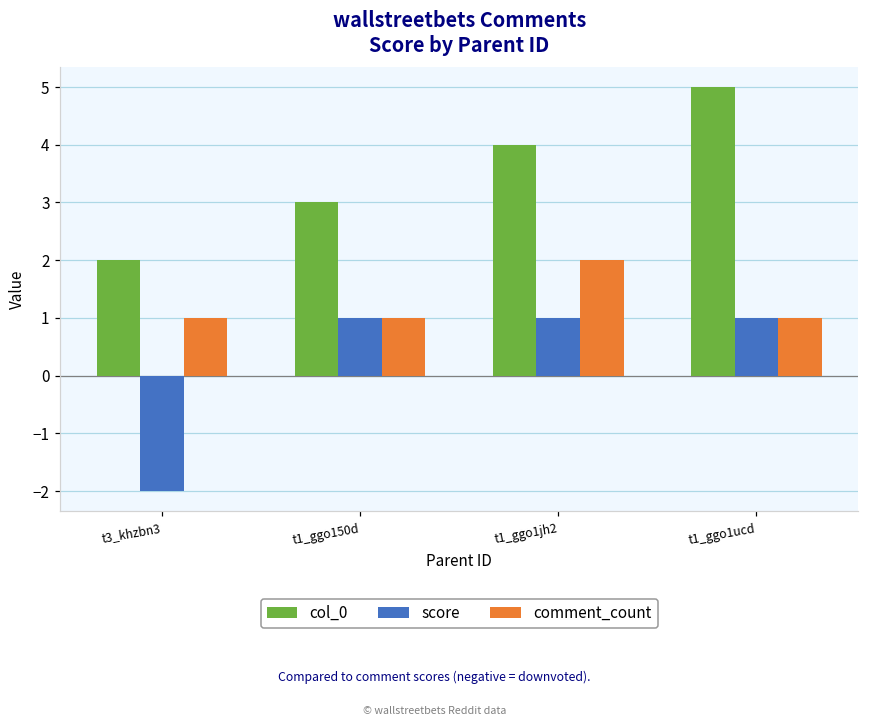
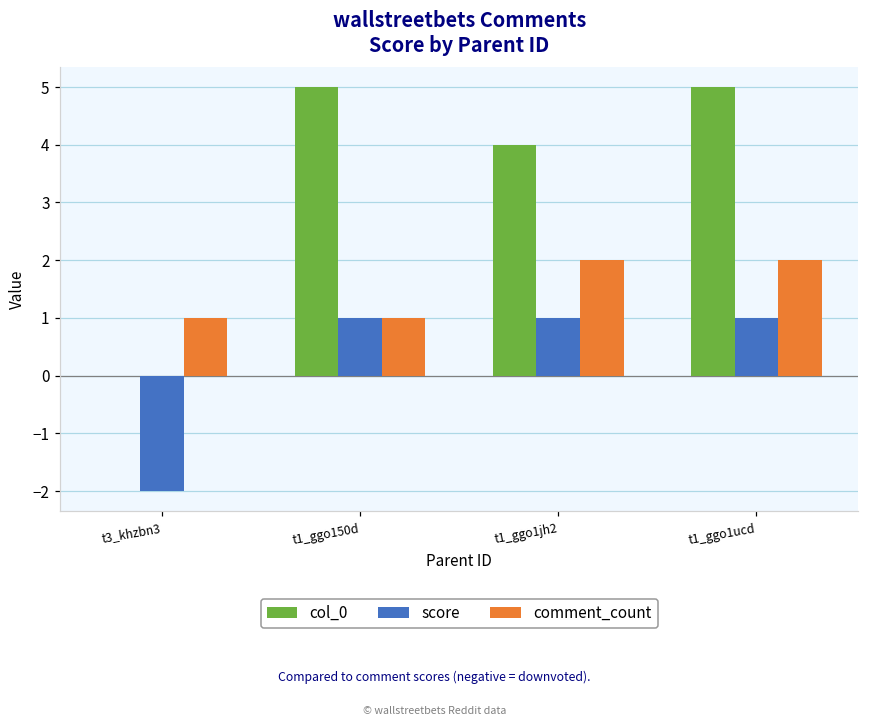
col_0, t3_khzbn3: 2 -> 0
col_0, t1_ggo150d: 3 -> 5
comment_count, t1_ggo1ucd: 1 -> 2
